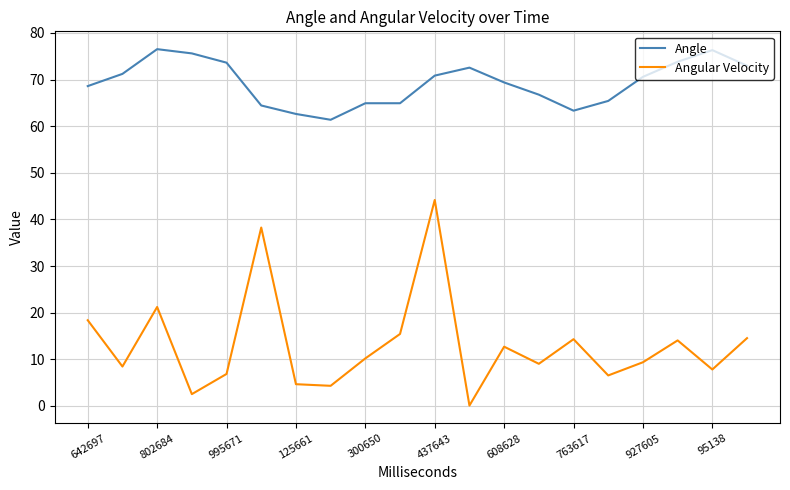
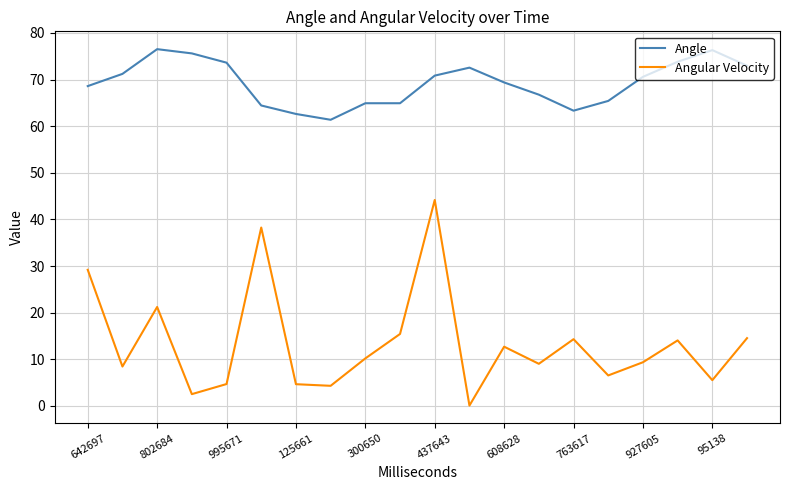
Angular Velocity, 642697: 18 -> 29
Angular Velocity, 995671: 7 -> 5
Angular Velocity, 95138: 8 -> 6
